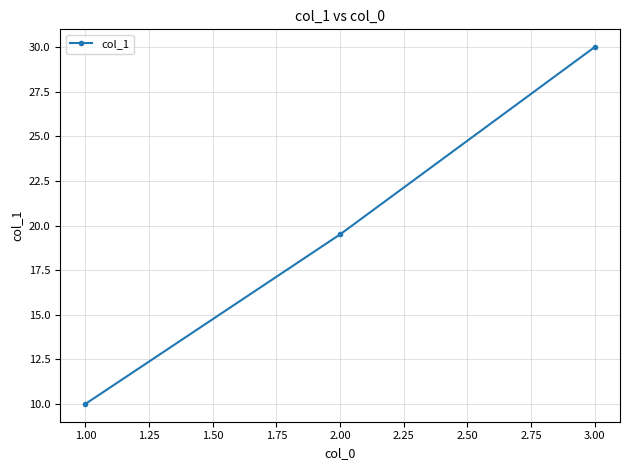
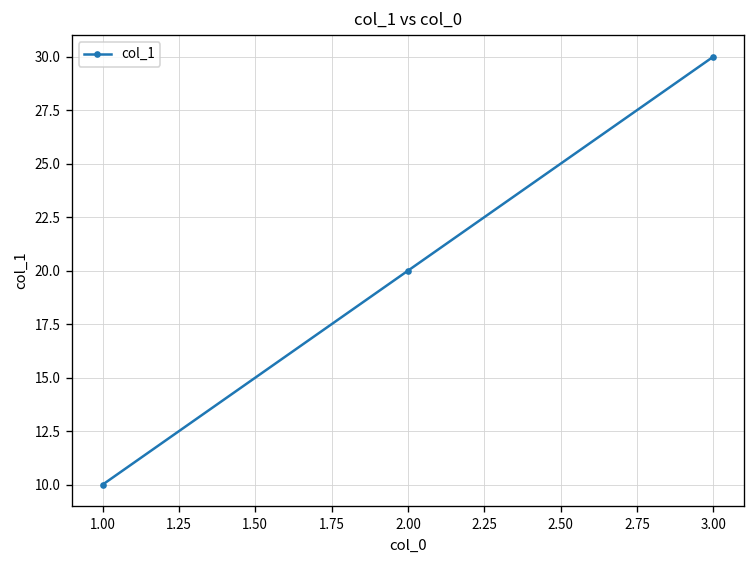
2.00: 19.5 -> 20.0
